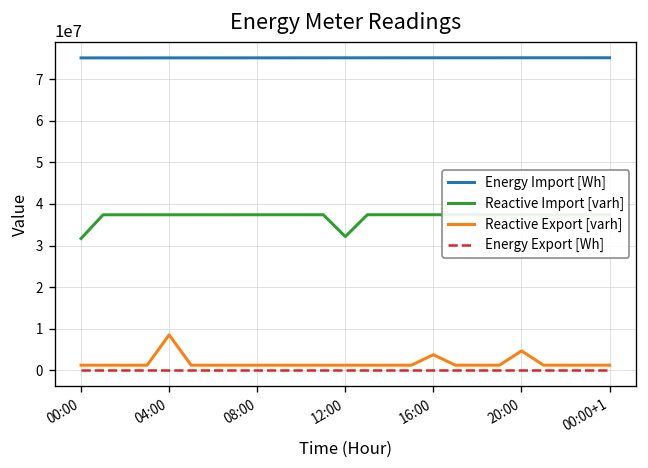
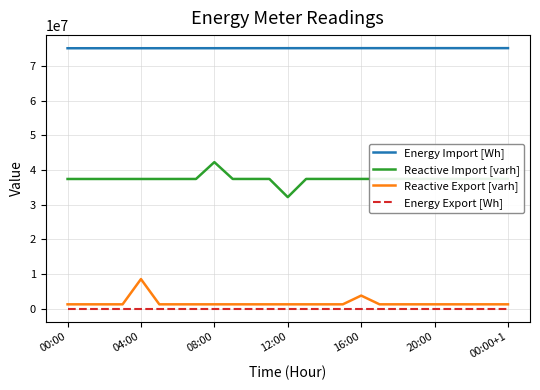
Reactive Import [varh], 00:00: 32000000 -> 37000000
Reactive Import [varh], 08:00: 37000000 -> 42000000
Reactive Export [varh], 20:00: 5000000 -> 1000000
